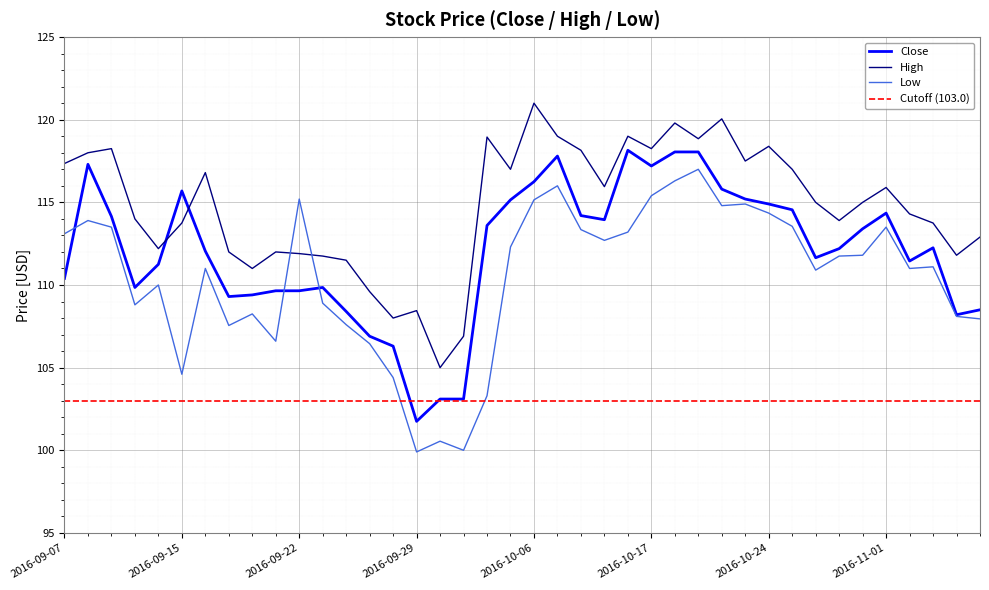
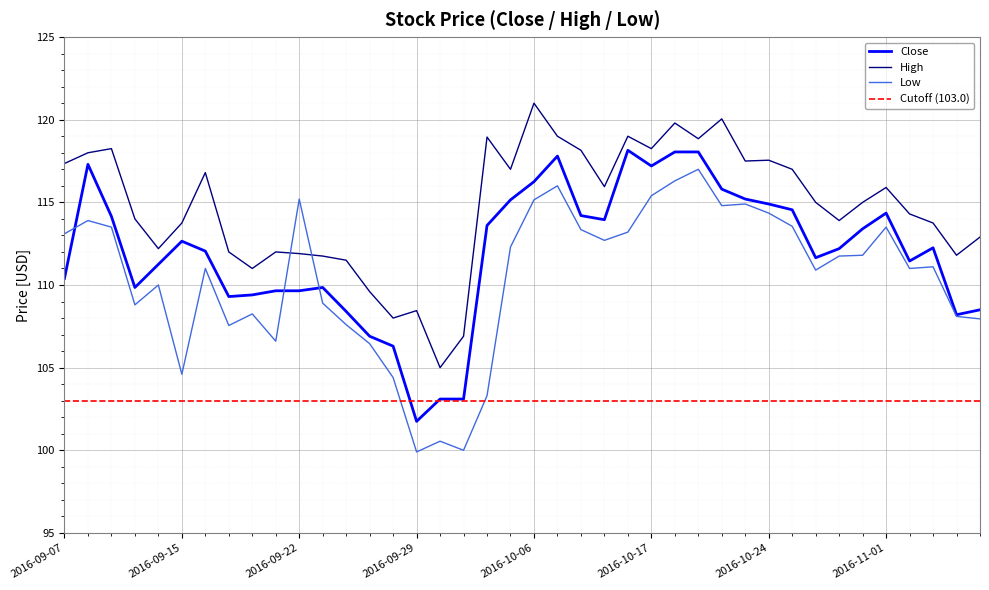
Close, 2016-09-15: 115.7 -> 112.7
High, 2016-10-24: 118.4 -> 117.6
